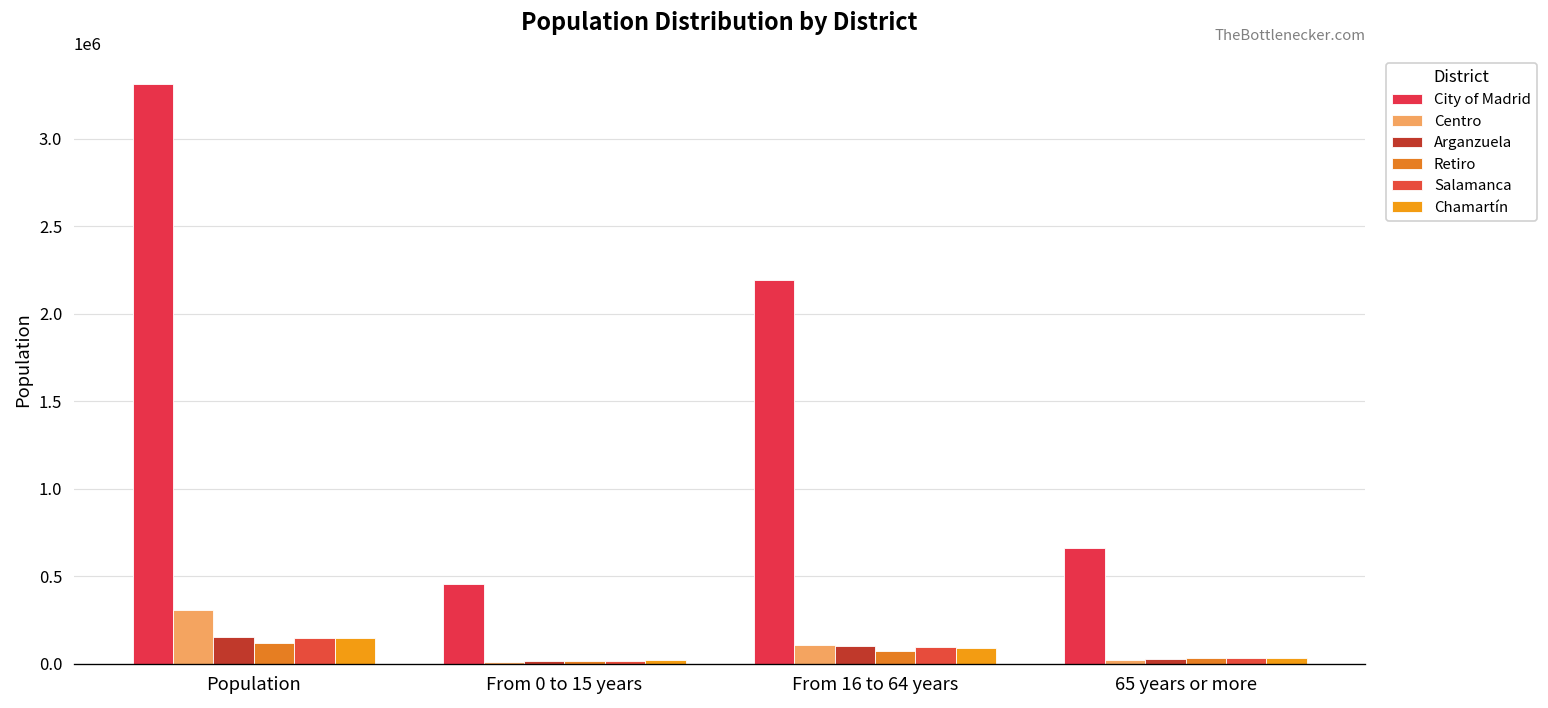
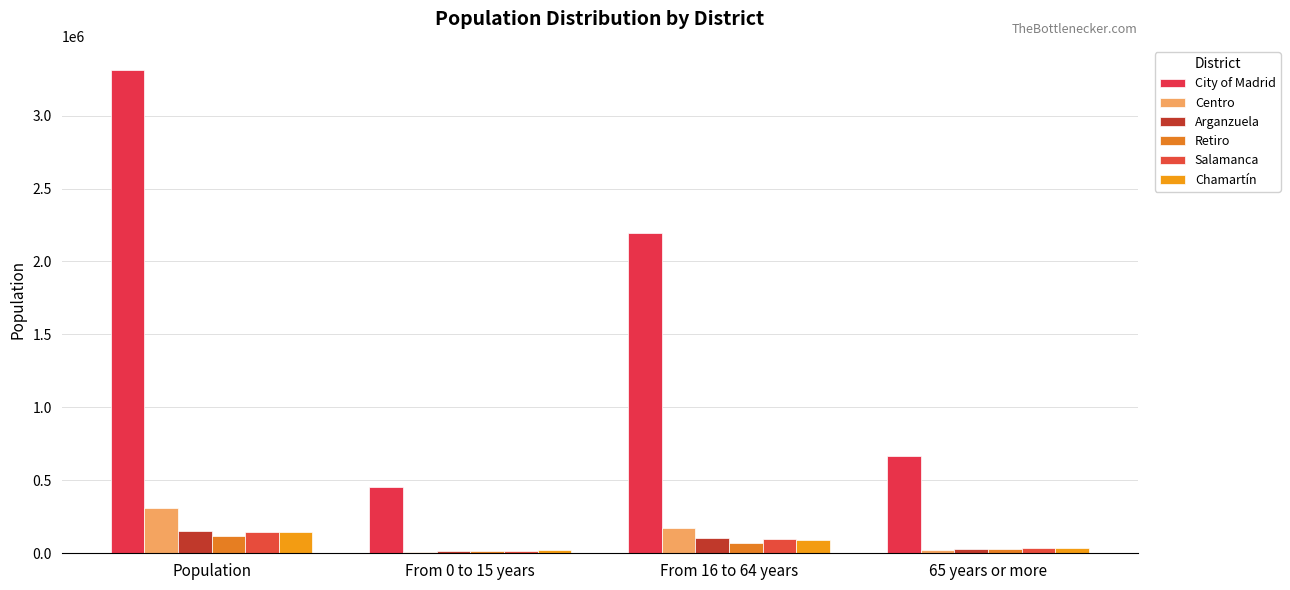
Centro, From 16 to 64 years: 110000 -> 170000
